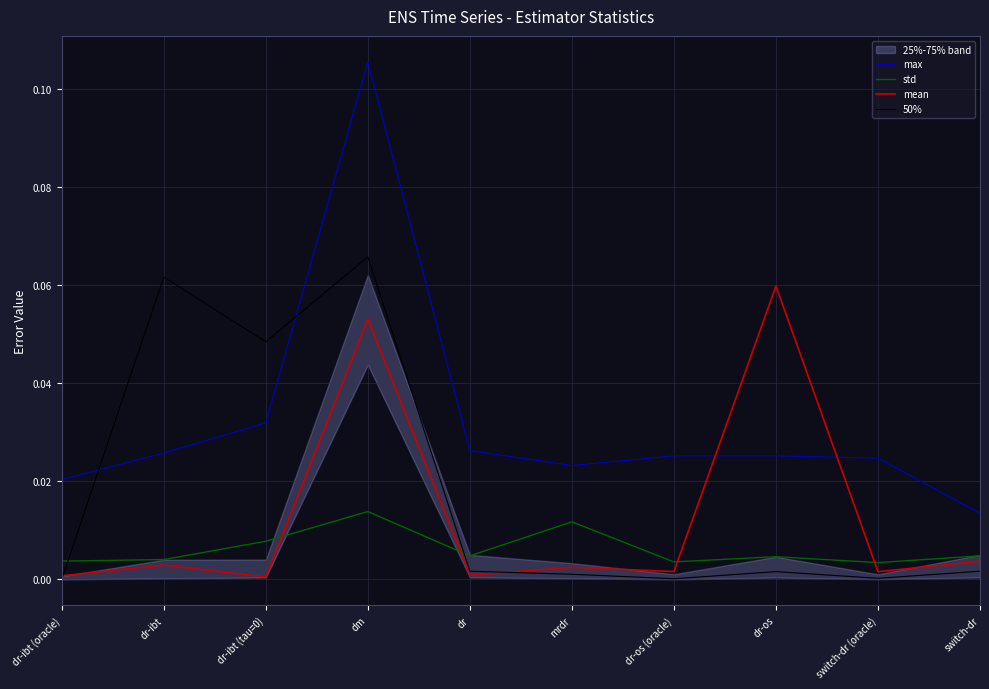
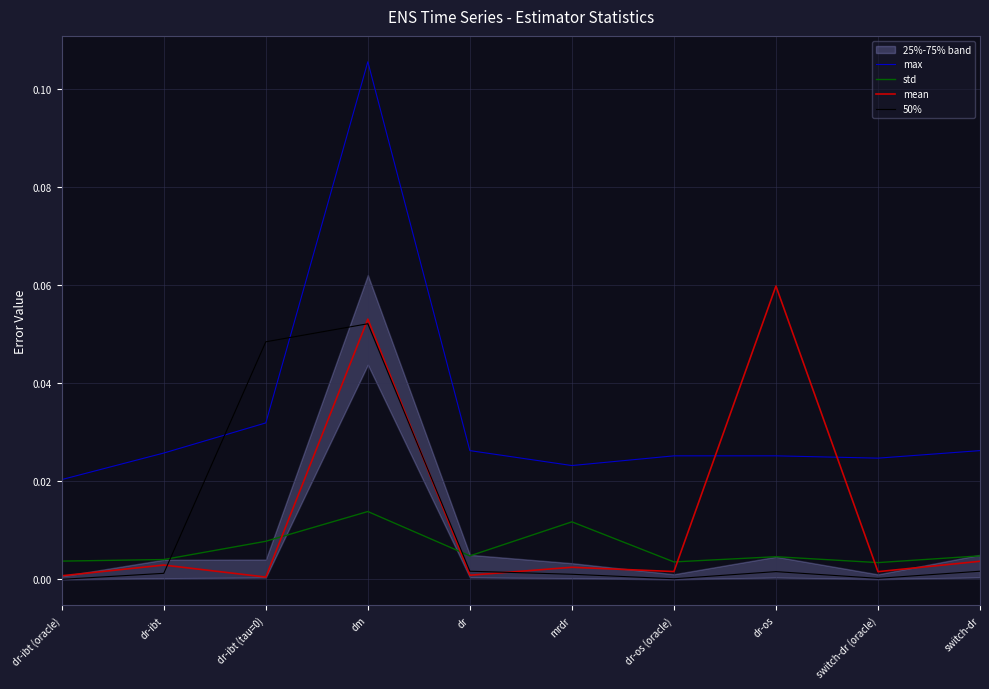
50%, dr-ibt: 0.062 -> 0.001
50%, dm: 0.066 -> 0.052
max, switch-dr: 0.013 -> 0.026
